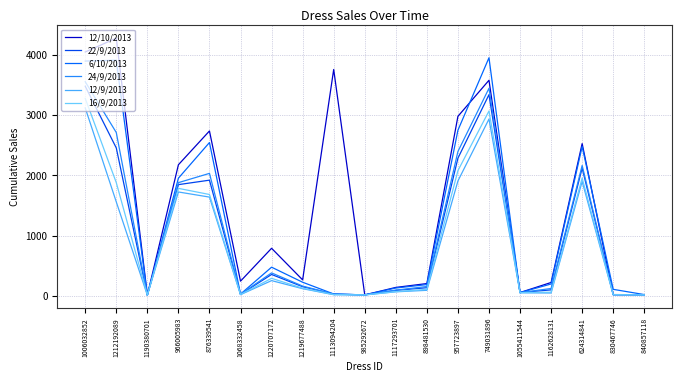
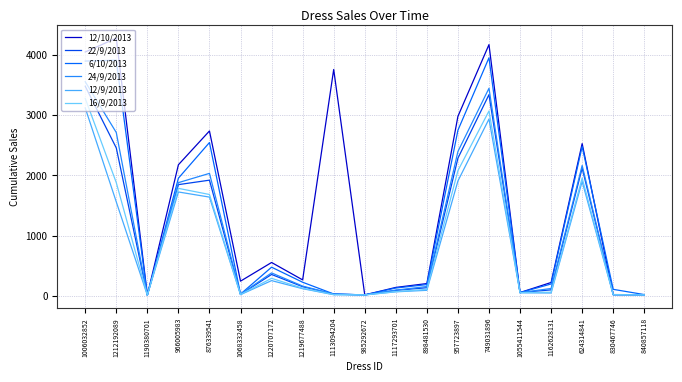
12/10/2013, 1220707172: 800 -> 600
12/10/2013, 749031896: 3600 -> 4200
